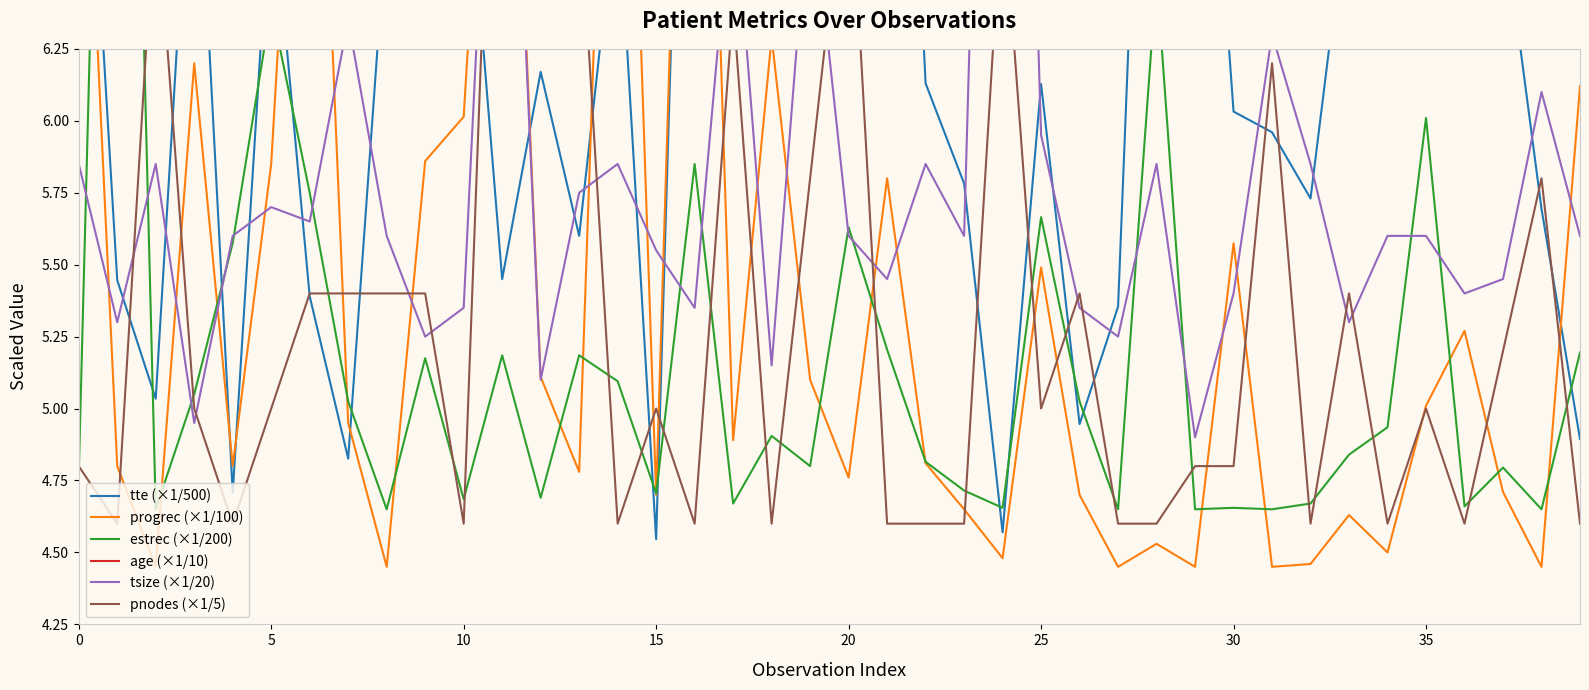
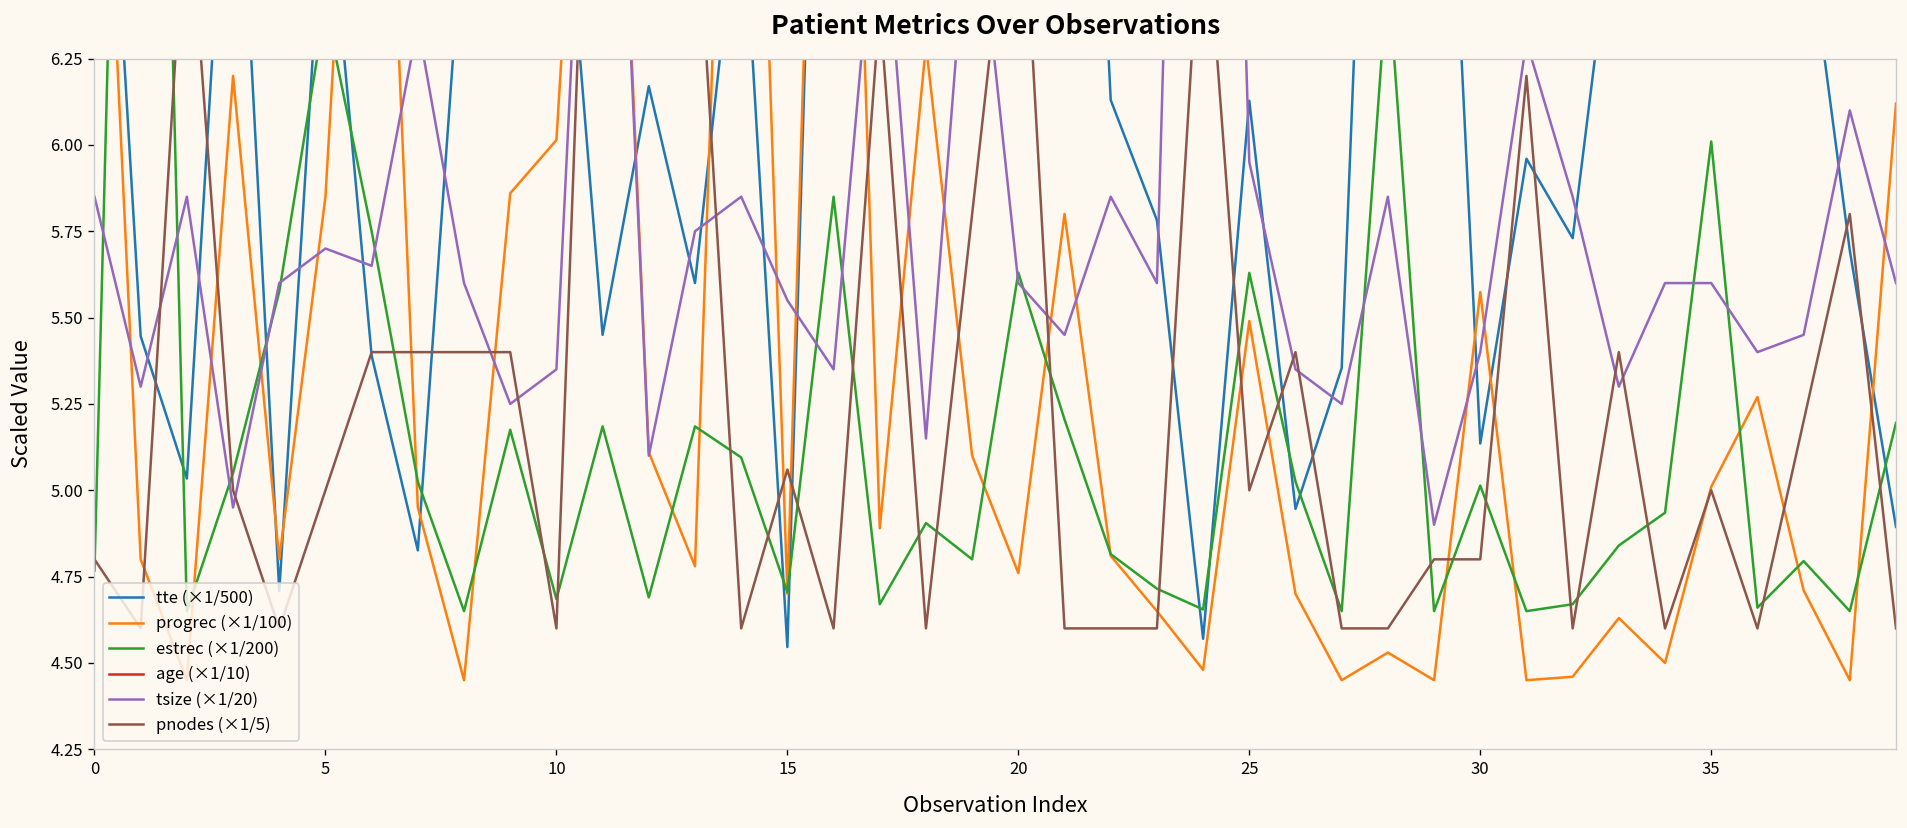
pnodes (×1/5), 15: 5.00 -> 5.06
estrec (×1/200), 25: 5.67 -> 5.63
tte (×1/500), 30: 6.03 -> 5.14
estrec (×1/200), 30: 4.66 -> 5.01
